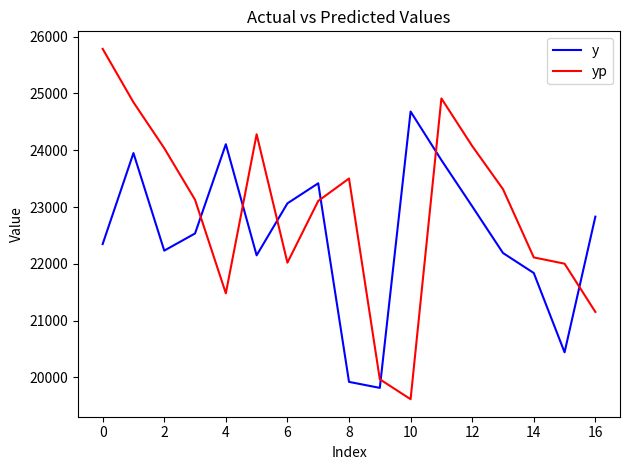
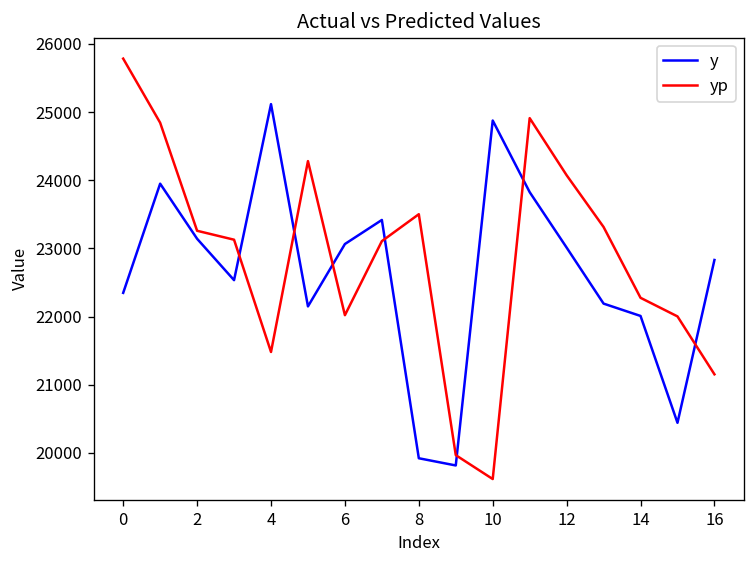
y, 2: 22200 -> 23100
yp, 2: 24000 -> 23300
y, 4: 24100 -> 25100
y, 10: 24700 -> 24900
y, 14: 21800 -> 22000
yp, 14: 22100 -> 22300
